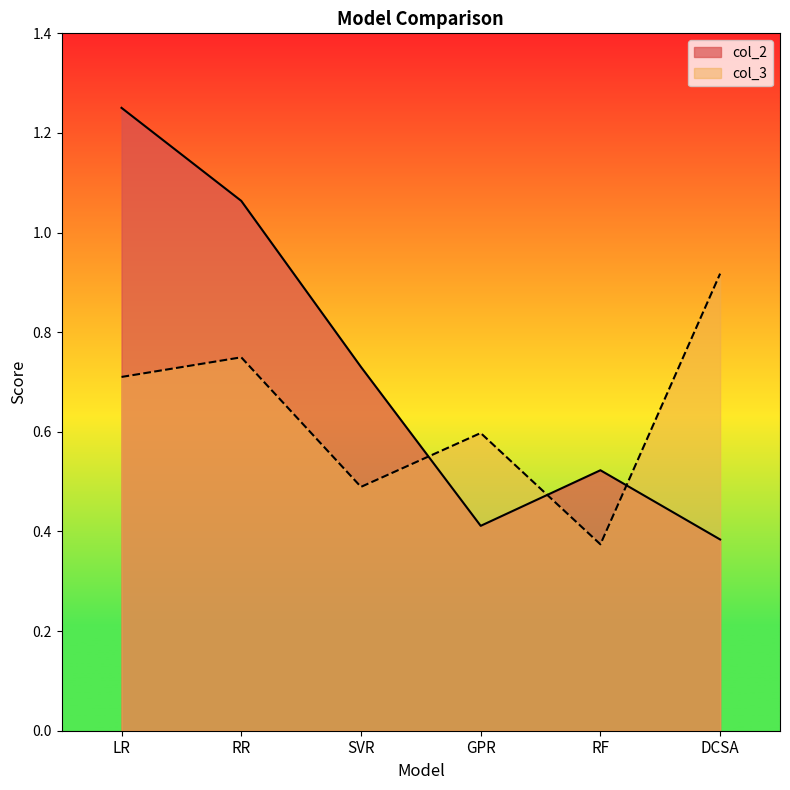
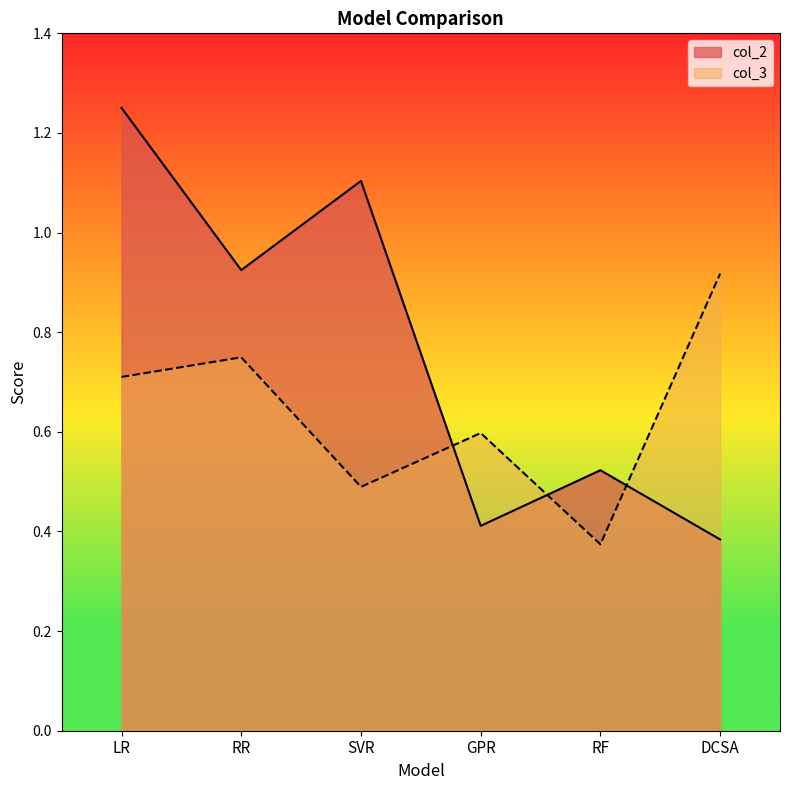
col_2, RR: 1.06 -> 0.92
col_2, SVR: 0.73 -> 1.10
